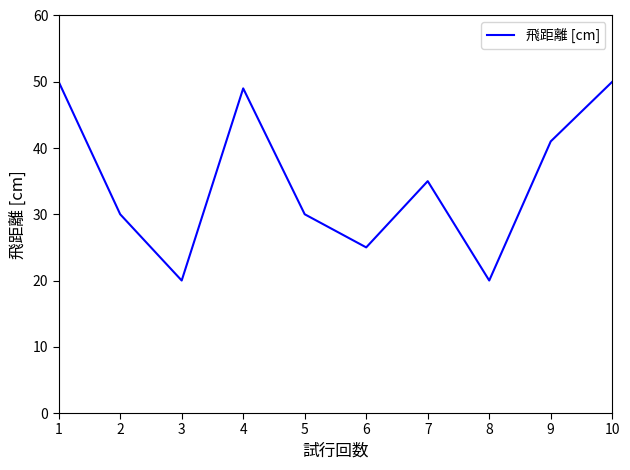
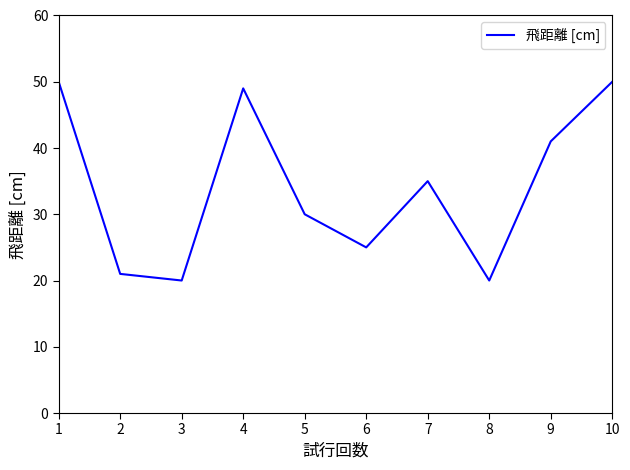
2: 30 -> 21
